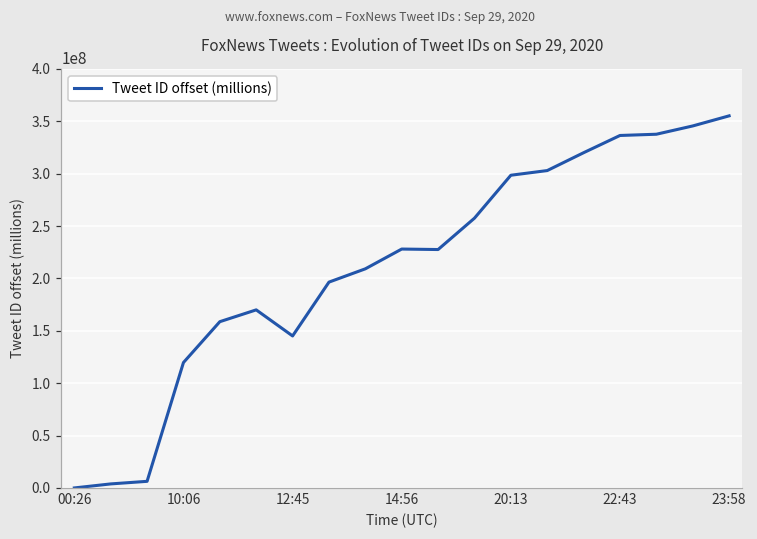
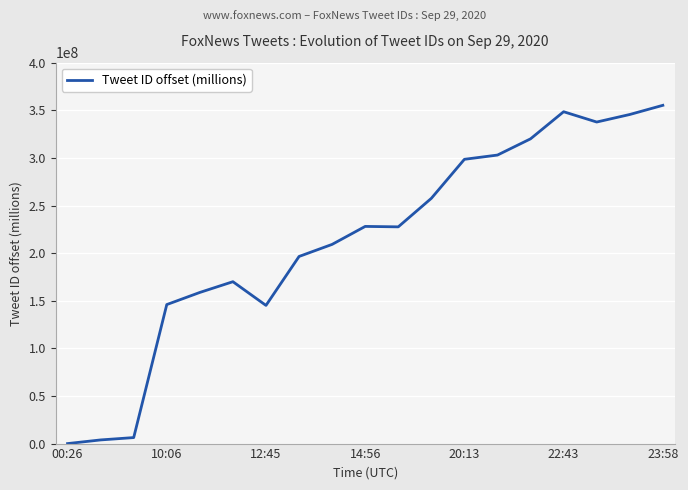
10:06: 120000000 -> 150000000
22:43: 340000000 -> 350000000
